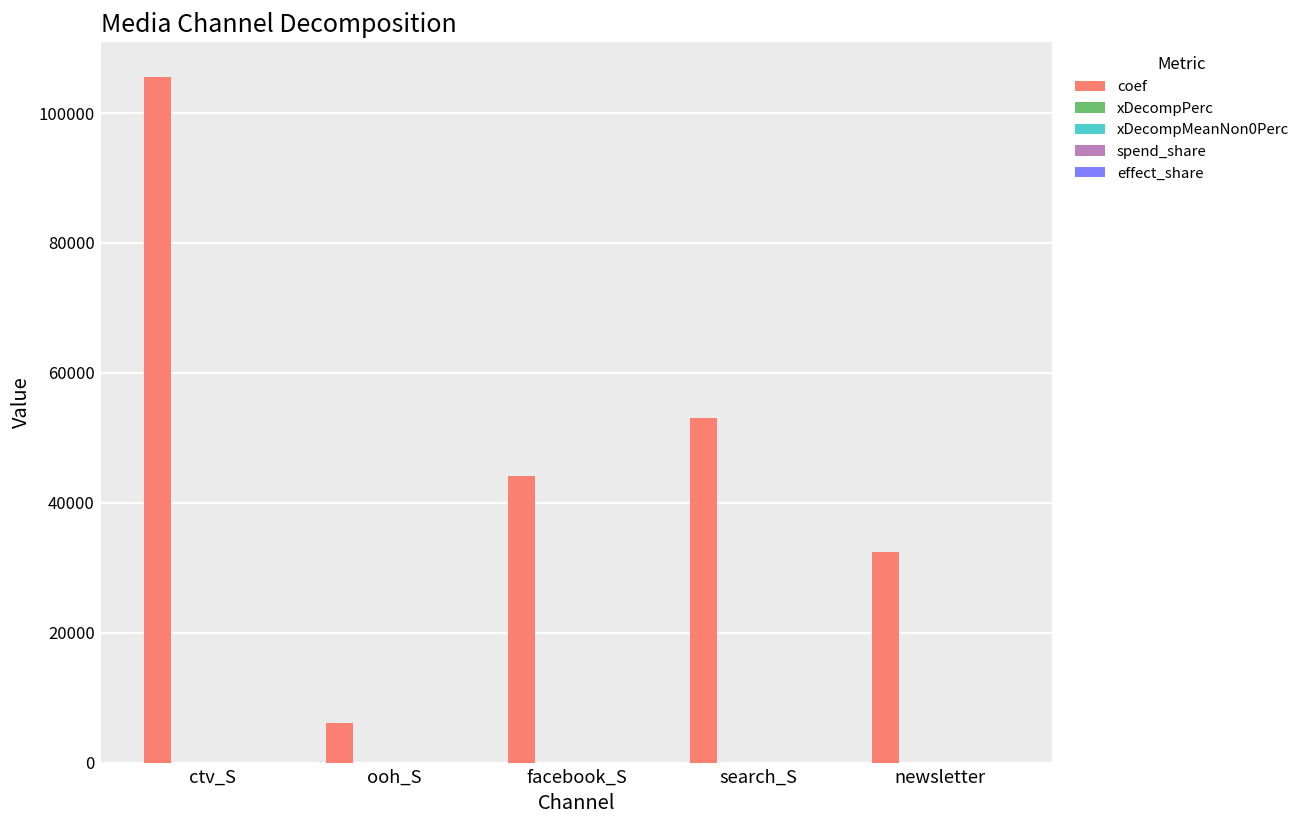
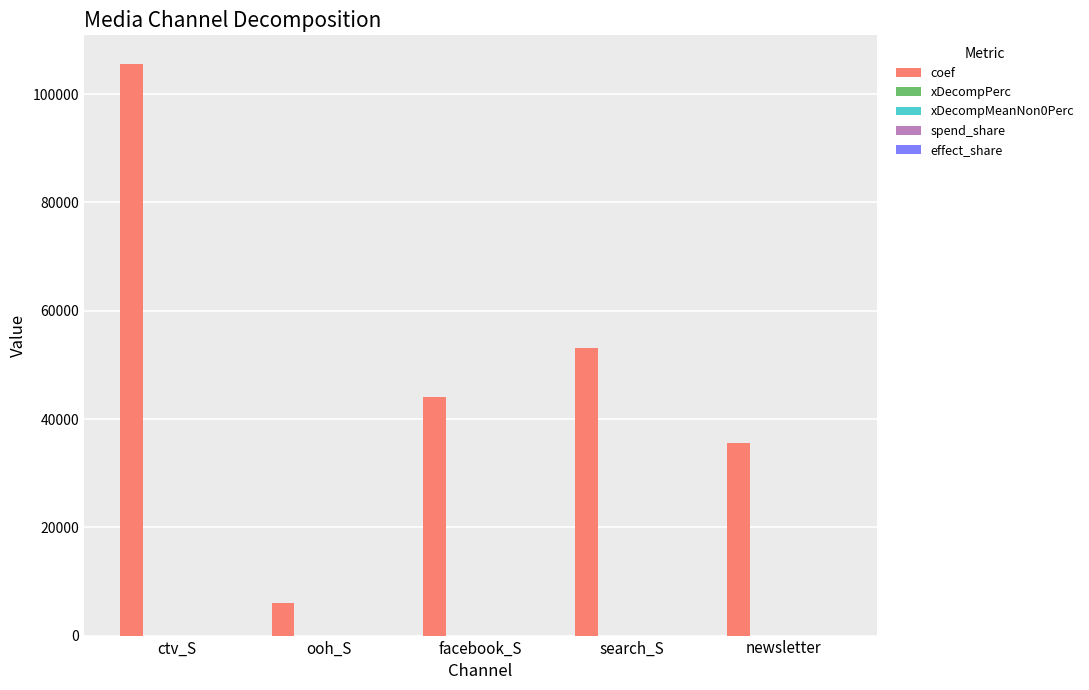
coef, newsletter: 32000 -> 36000
